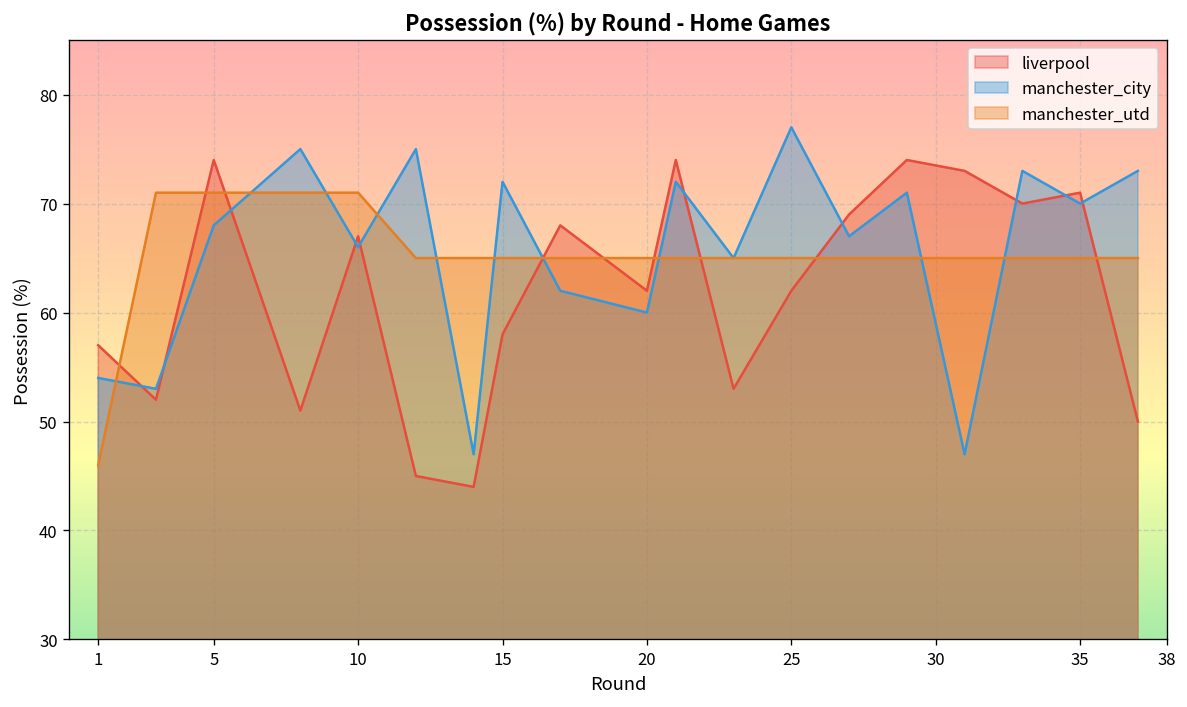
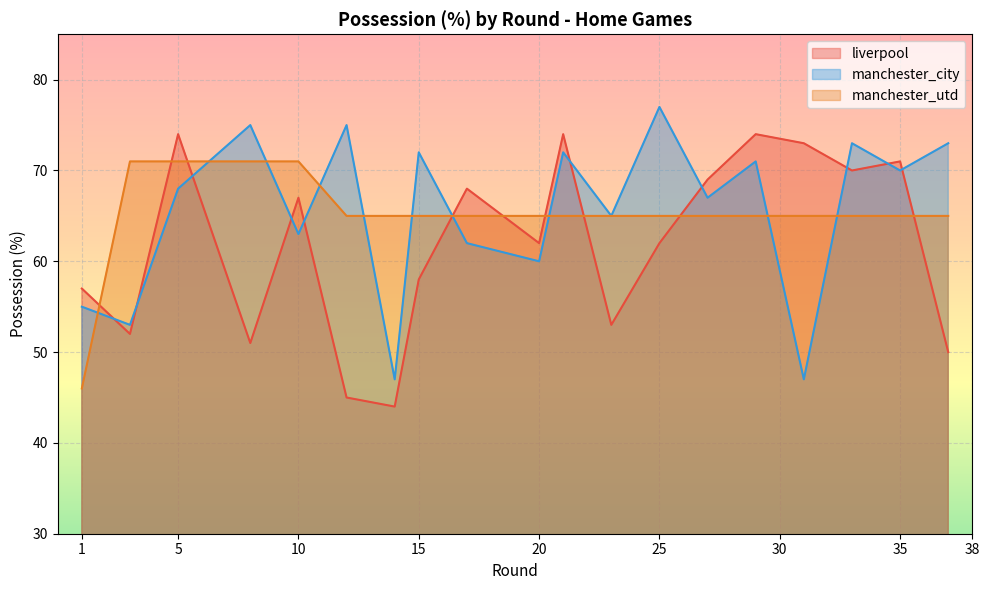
manchester_city, 1: 54 -> 55
manchester_city, 10: 66 -> 63
